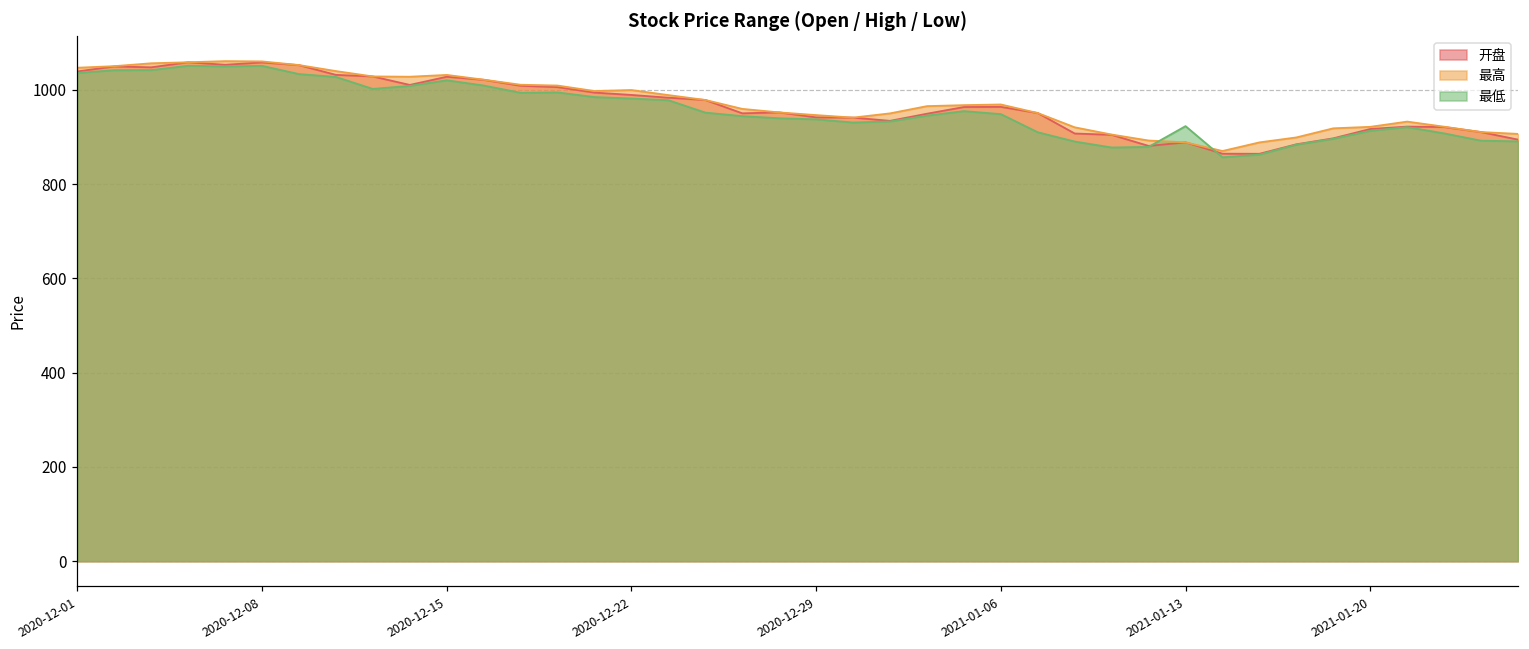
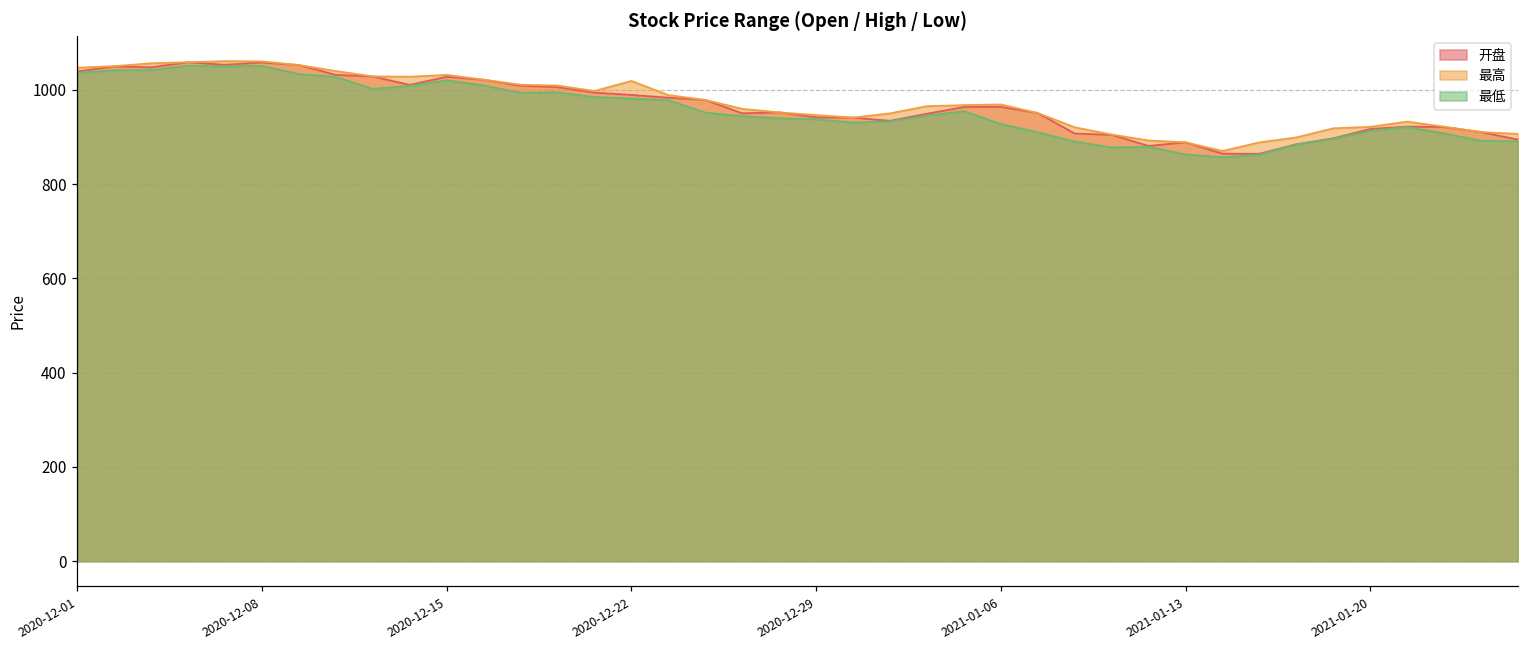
最高, 2020-12-22: 1000 -> 1020
最低, 2021-01-06: 950 -> 930
最低, 2021-01-13: 920 -> 860
